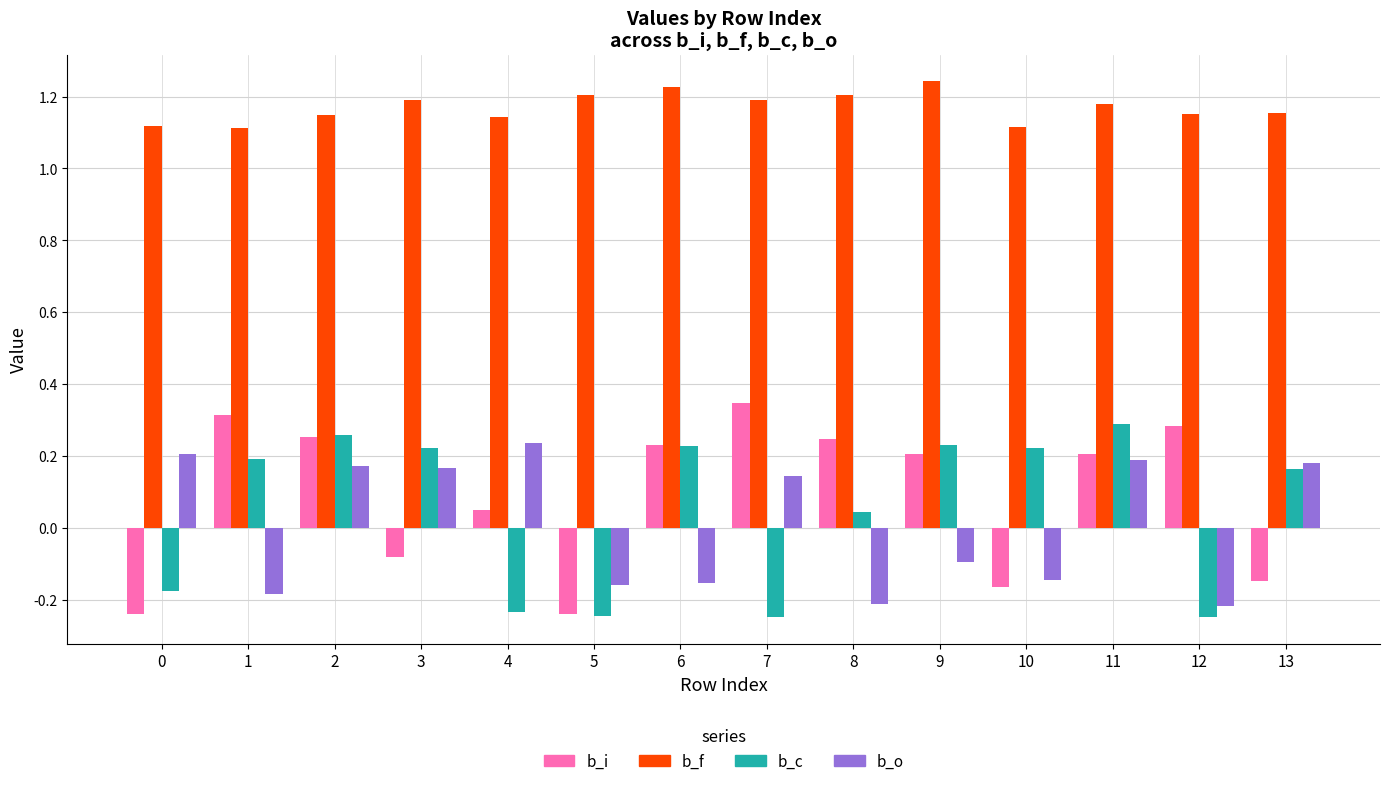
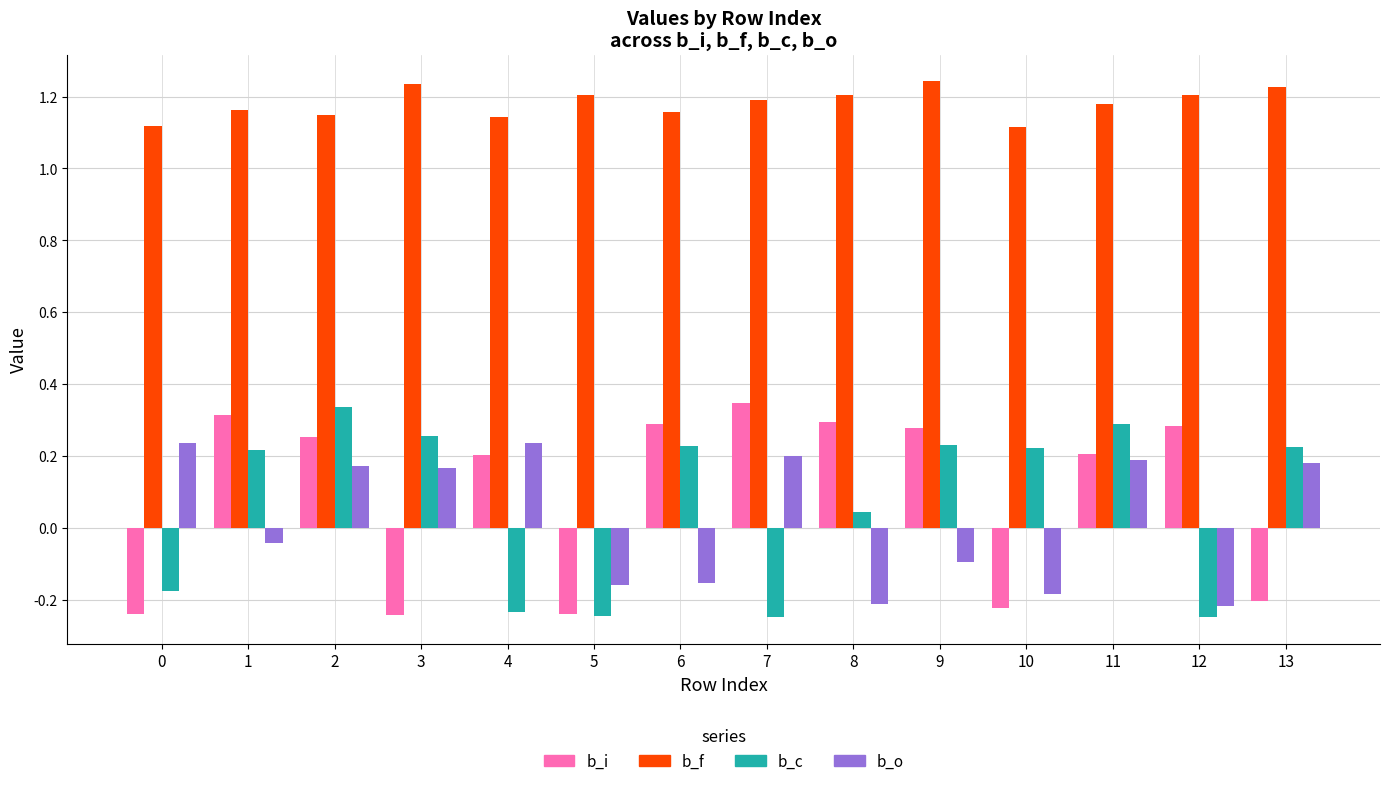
b_o, 0: 0.21 -> 0.24
b_f, 1: 1.11 -> 1.16
b_c, 1: 0.19 -> 0.22
b_o, 1: -0.18 -> -0.04
b_c, 2: 0.26 -> 0.34
b_i, 3: -0.08 -> -0.24
b_f, 3: 1.19 -> 1.23
b_c, 3: 0.22 -> 0.26
b_i, 4: 0.05 -> 0.20
b_i, 6: 0.23 -> 0.29
b_f, 6: 1.23 -> 1.16
b_o, 7: 0.15 -> 0.20
b_i, 8: 0.25 -> 0.29
b_i, 9: 0.21 -> 0.28
b_i, 10: -0.17 -> -0.22
b_o, 10: -0.15 -> -0.19
b_f, 12: 1.15 -> 1.20
b_i, 13: -0.15 -> -0.20
b_f, 13: 1.15 -> 1.23
b_c, 13: 0.16 -> 0.22
